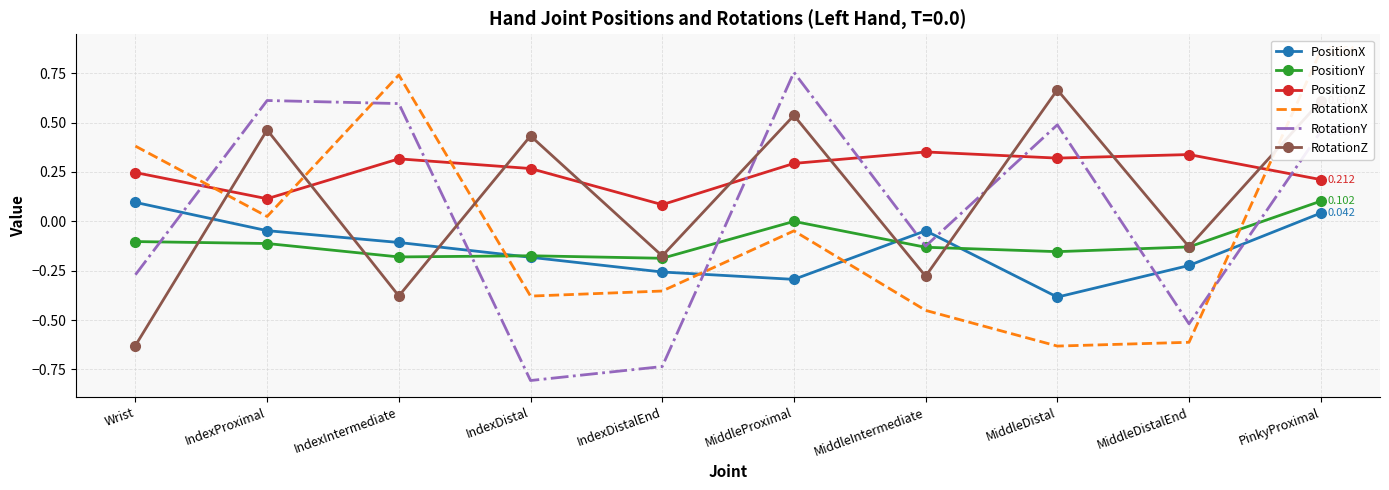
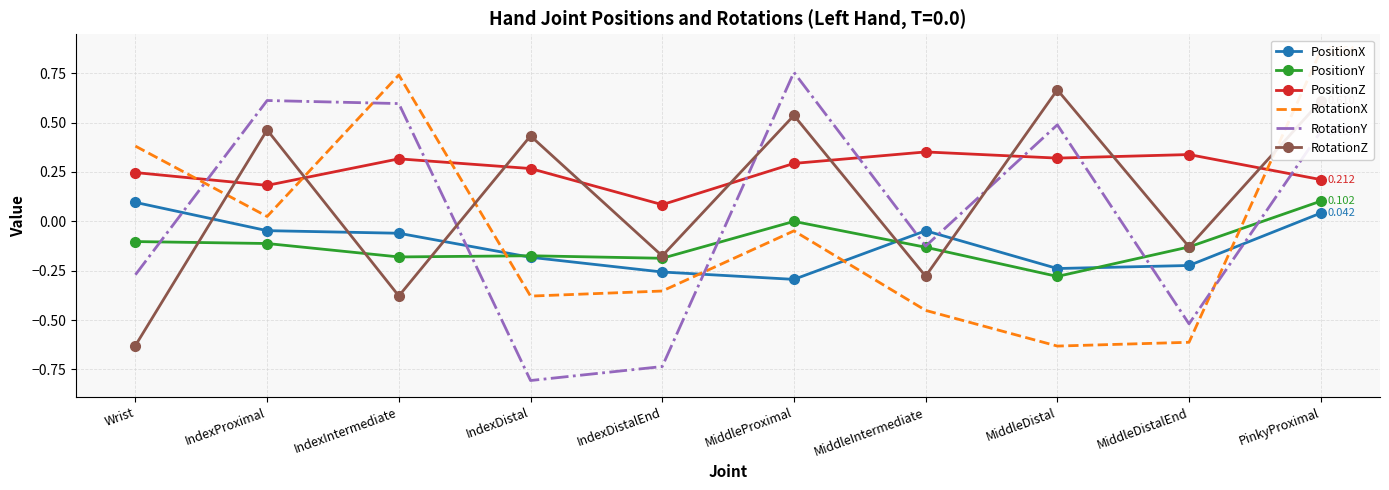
PositionZ, IndexProximal: 0.11 -> 0.18
PositionX, IndexIntermediate: -0.11 -> -0.06
PositionX, MiddleDistal: -0.38 -> -0.24
PositionY, MiddleDistal: -0.15 -> -0.28
